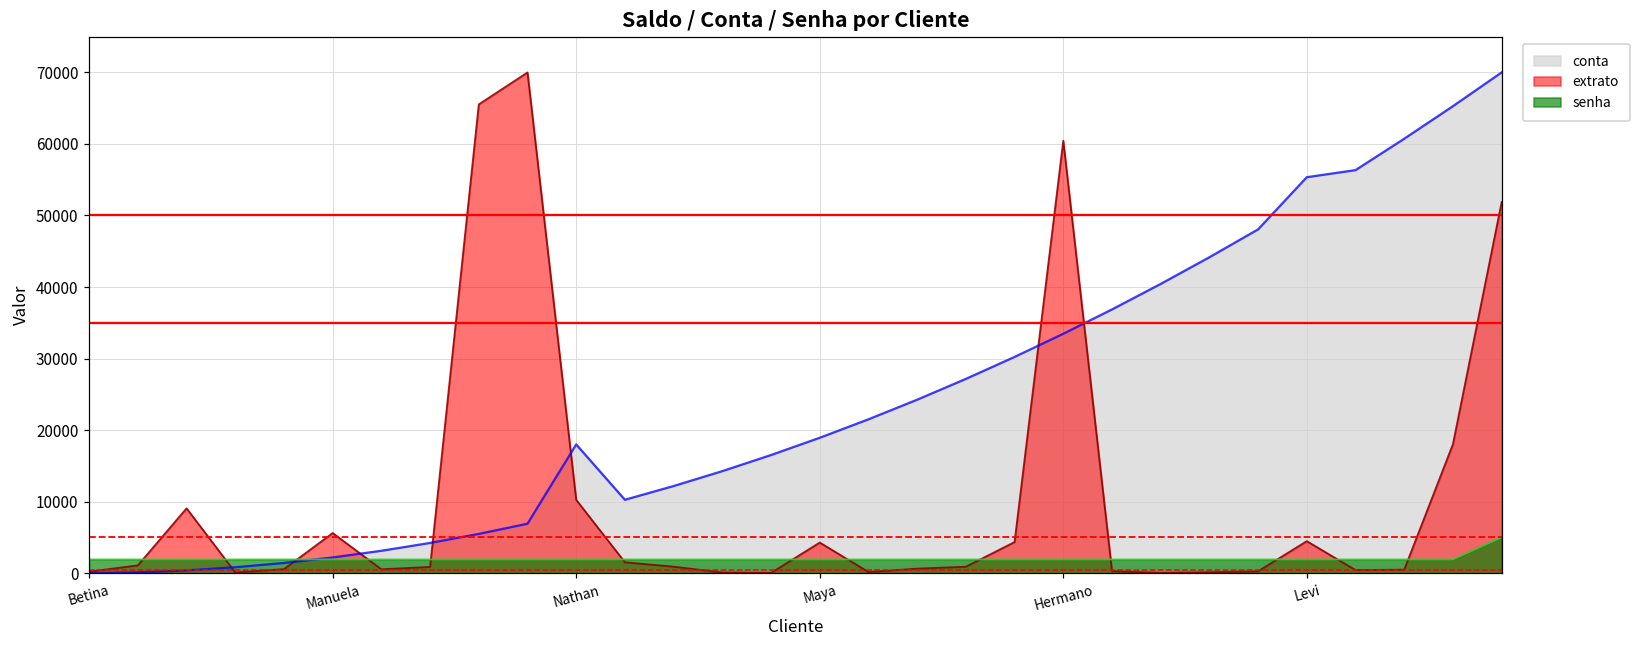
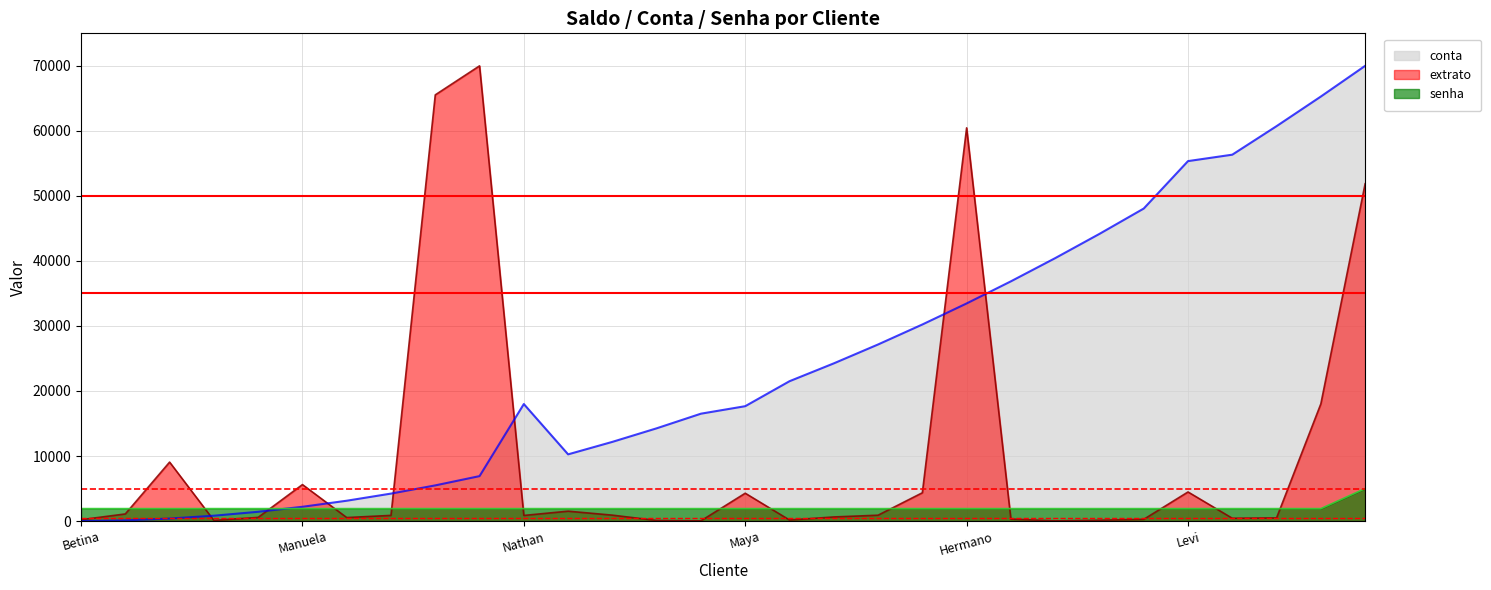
extrato, Nathan: 10000 -> 1000
conta, Maya: 19000 -> 18000
